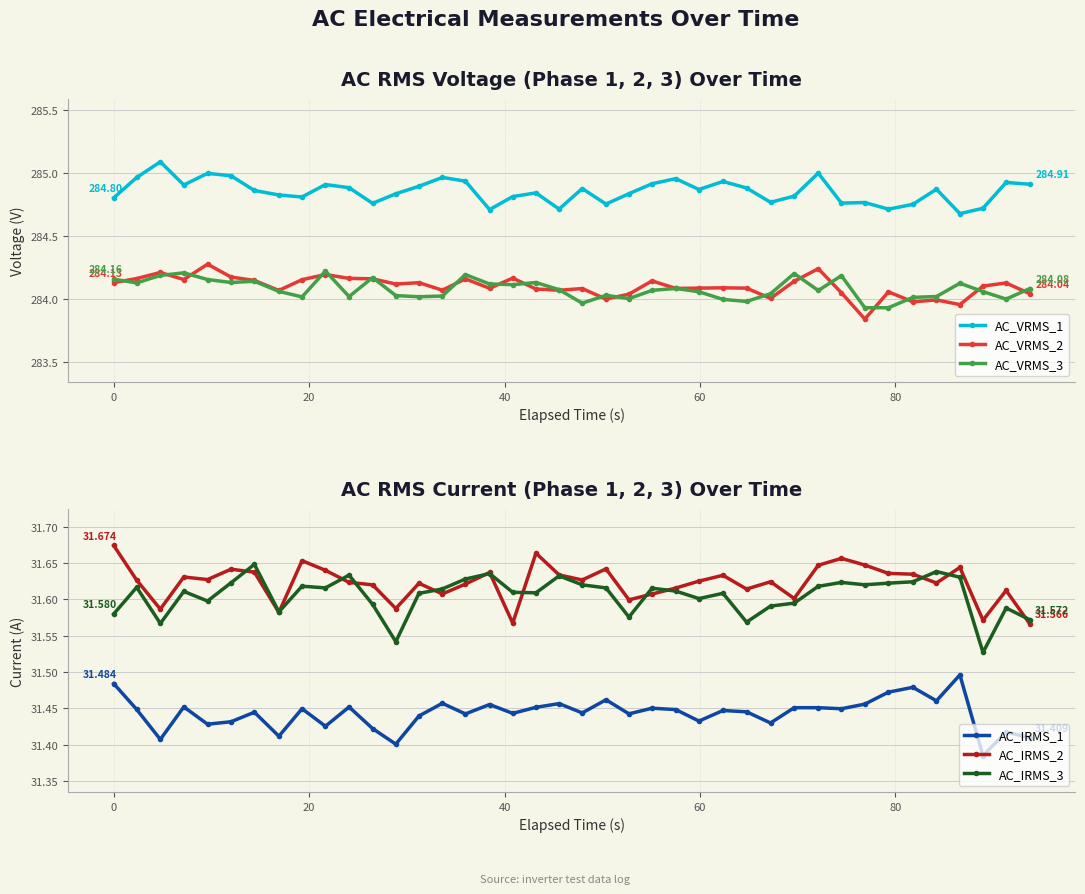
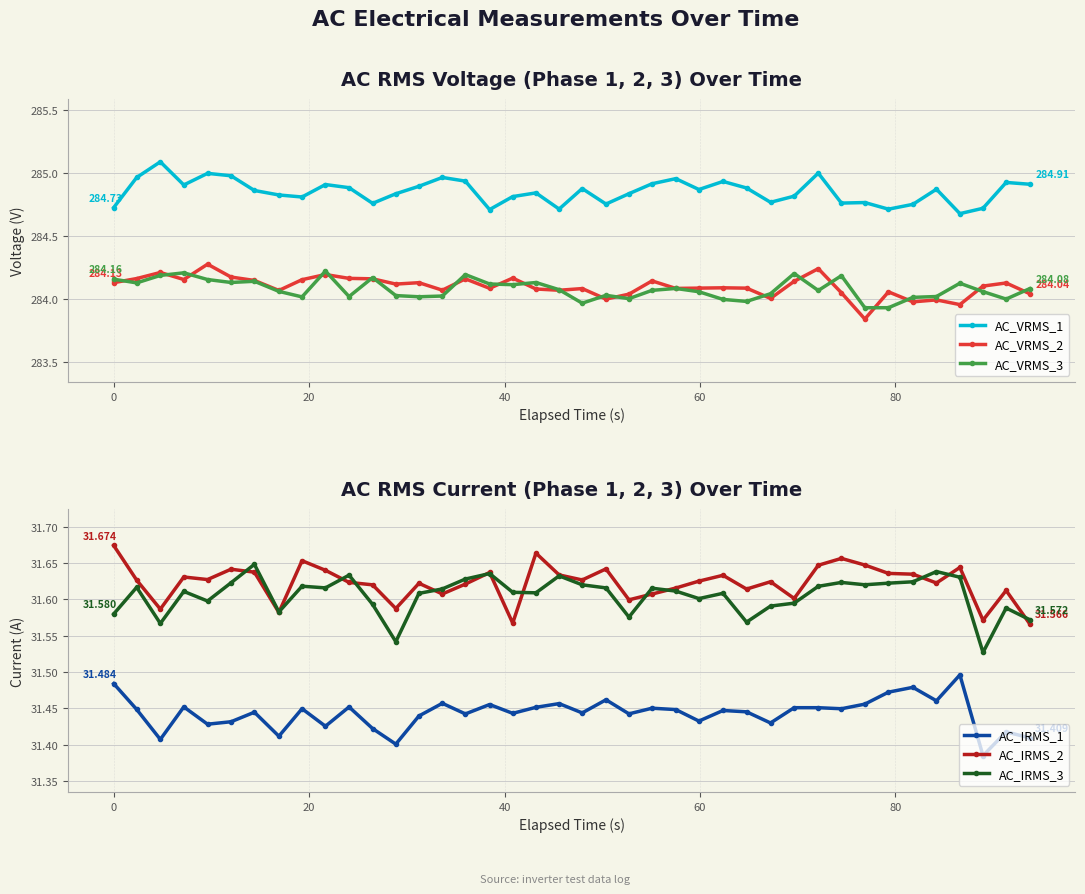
AC RMS Voltage (Phase 1, 2, 3) Over Time, AC_VRMS_1, 0: 284.80 -> 284.73
